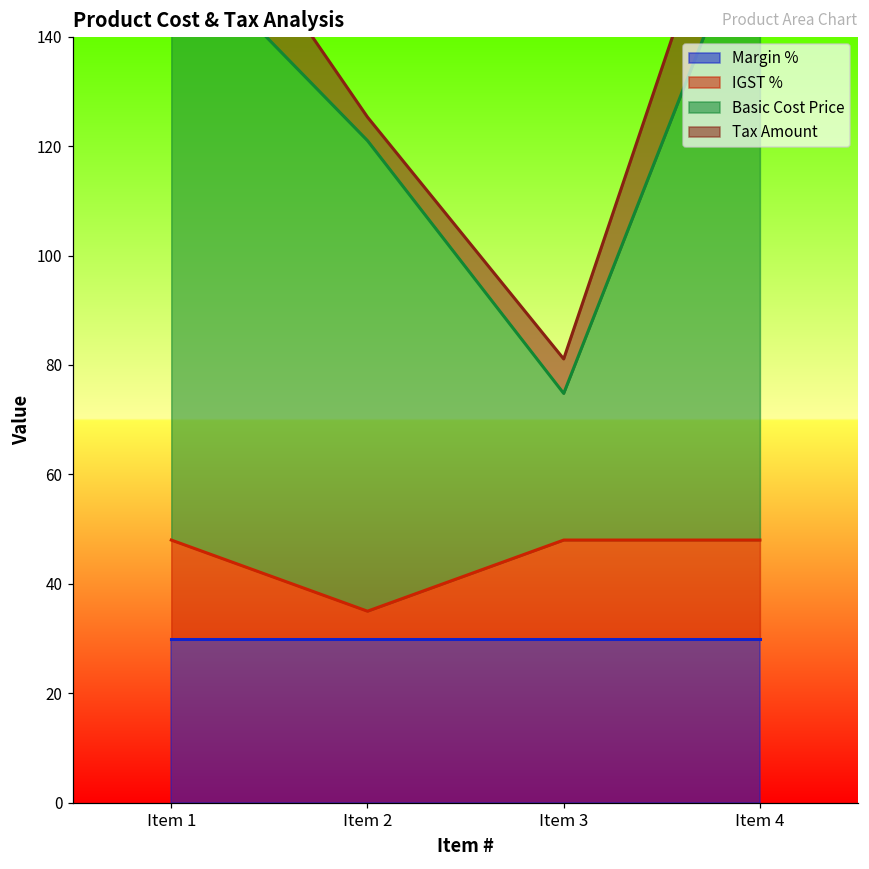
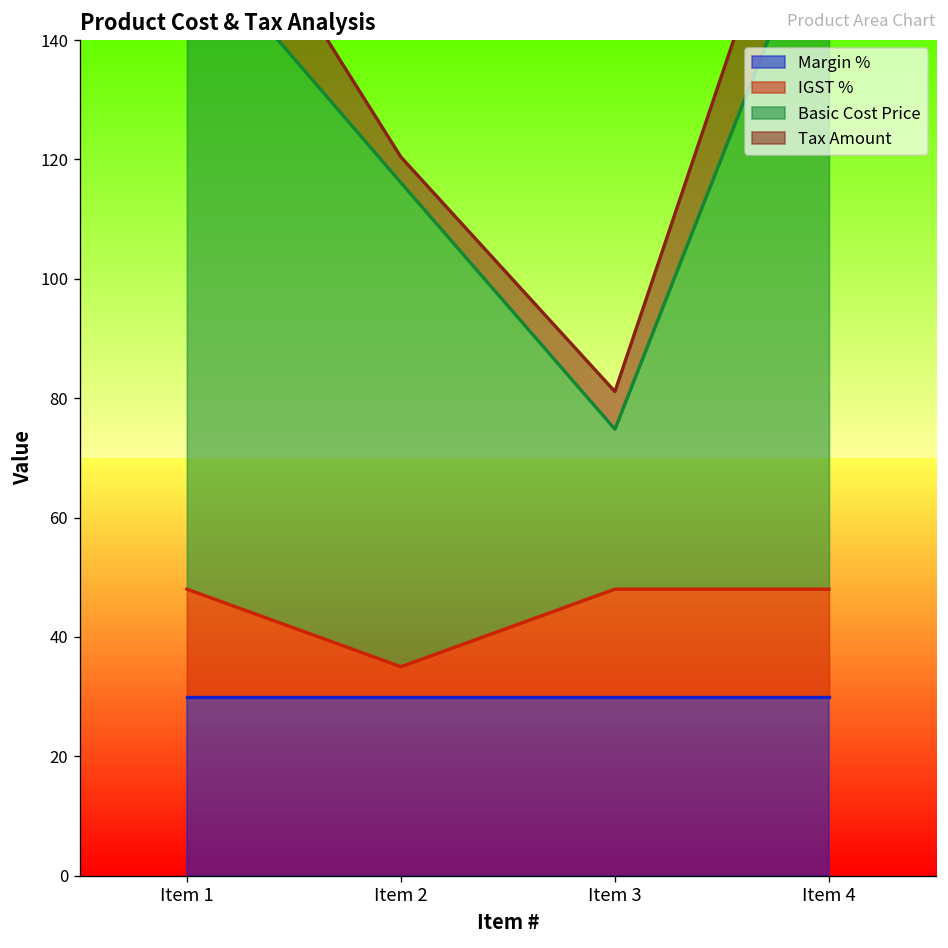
Basic Cost Price, Item 2: 86 -> 81
